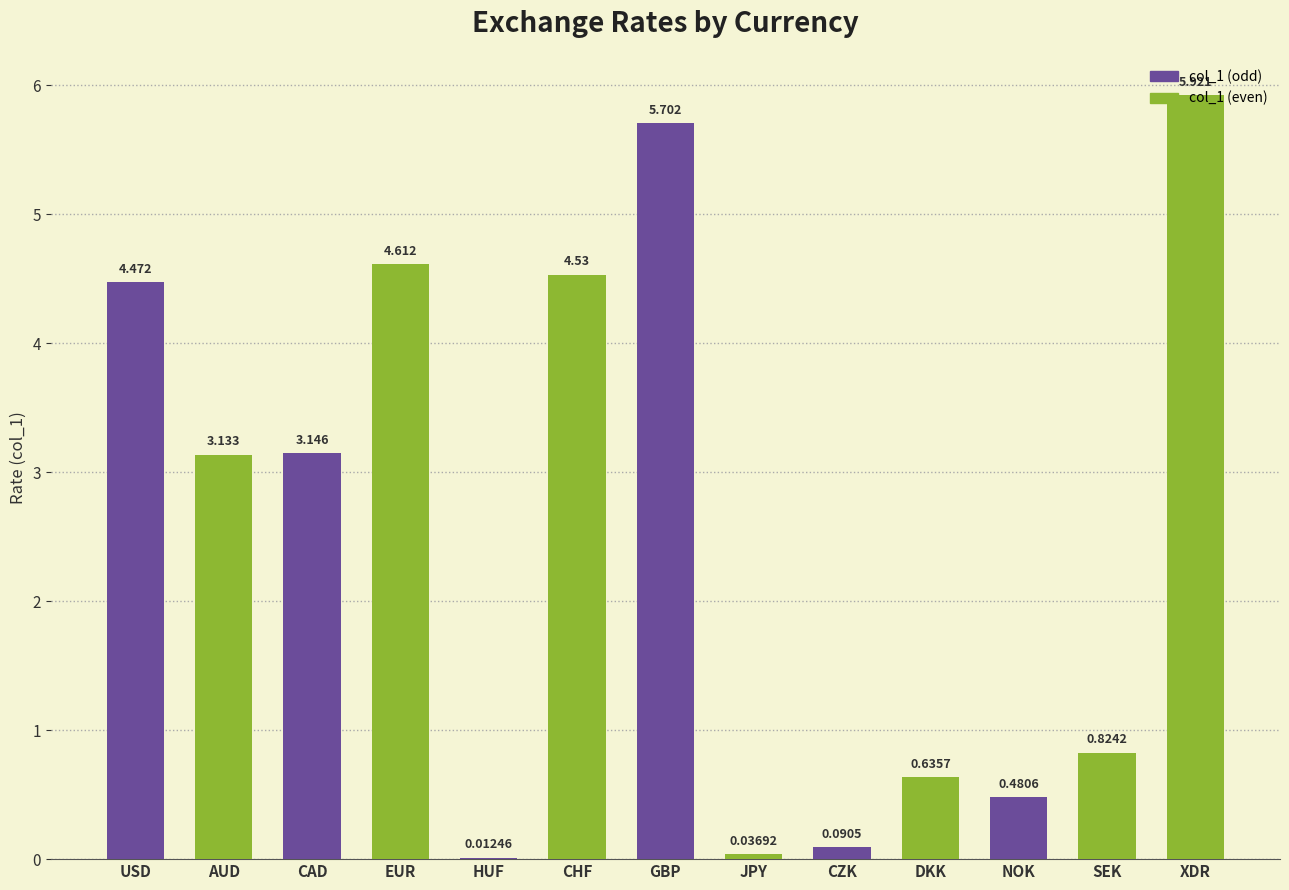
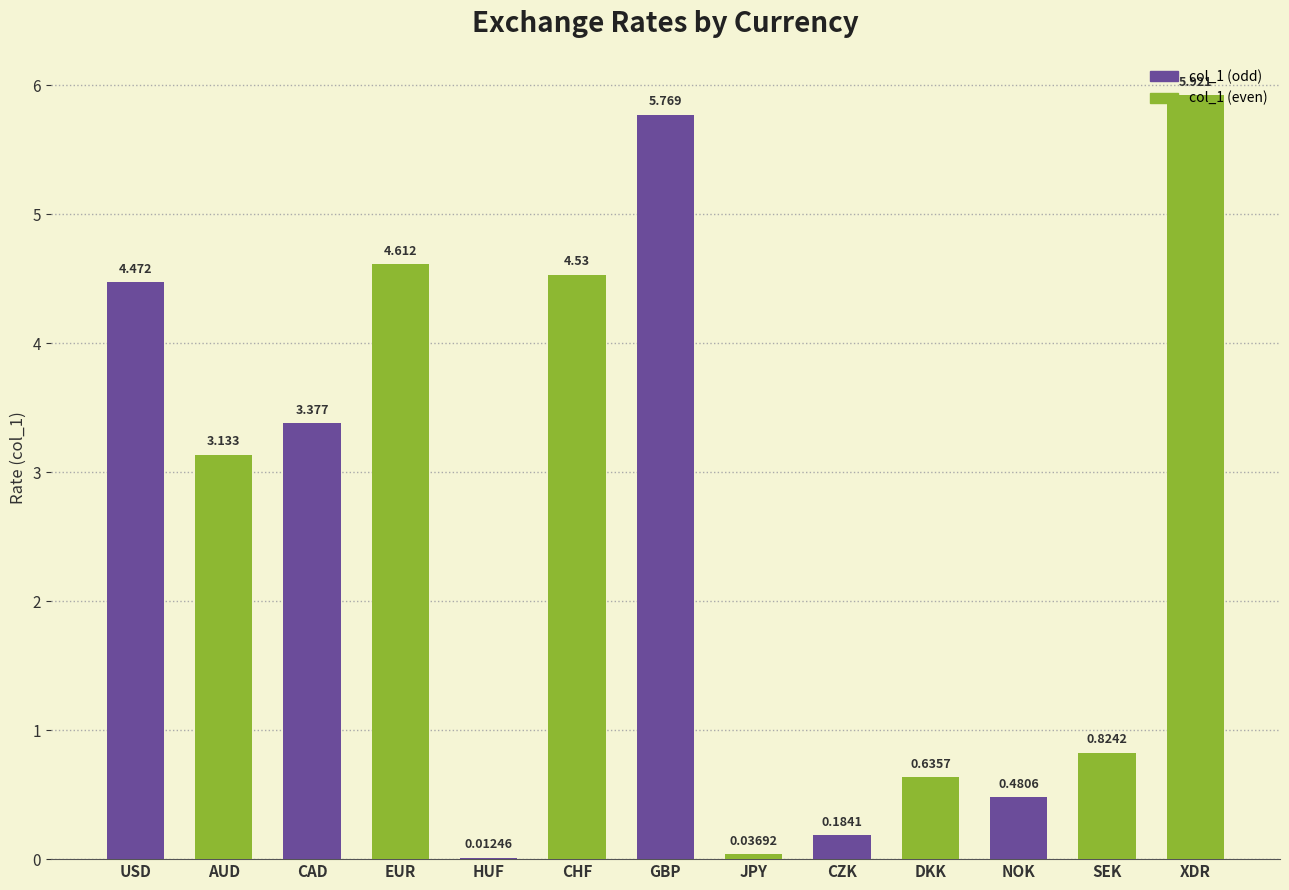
CAD: 3.146 -> 3.377
GBP: 5.702 -> 5.769
CZK: 0.0905 -> 0.1841
